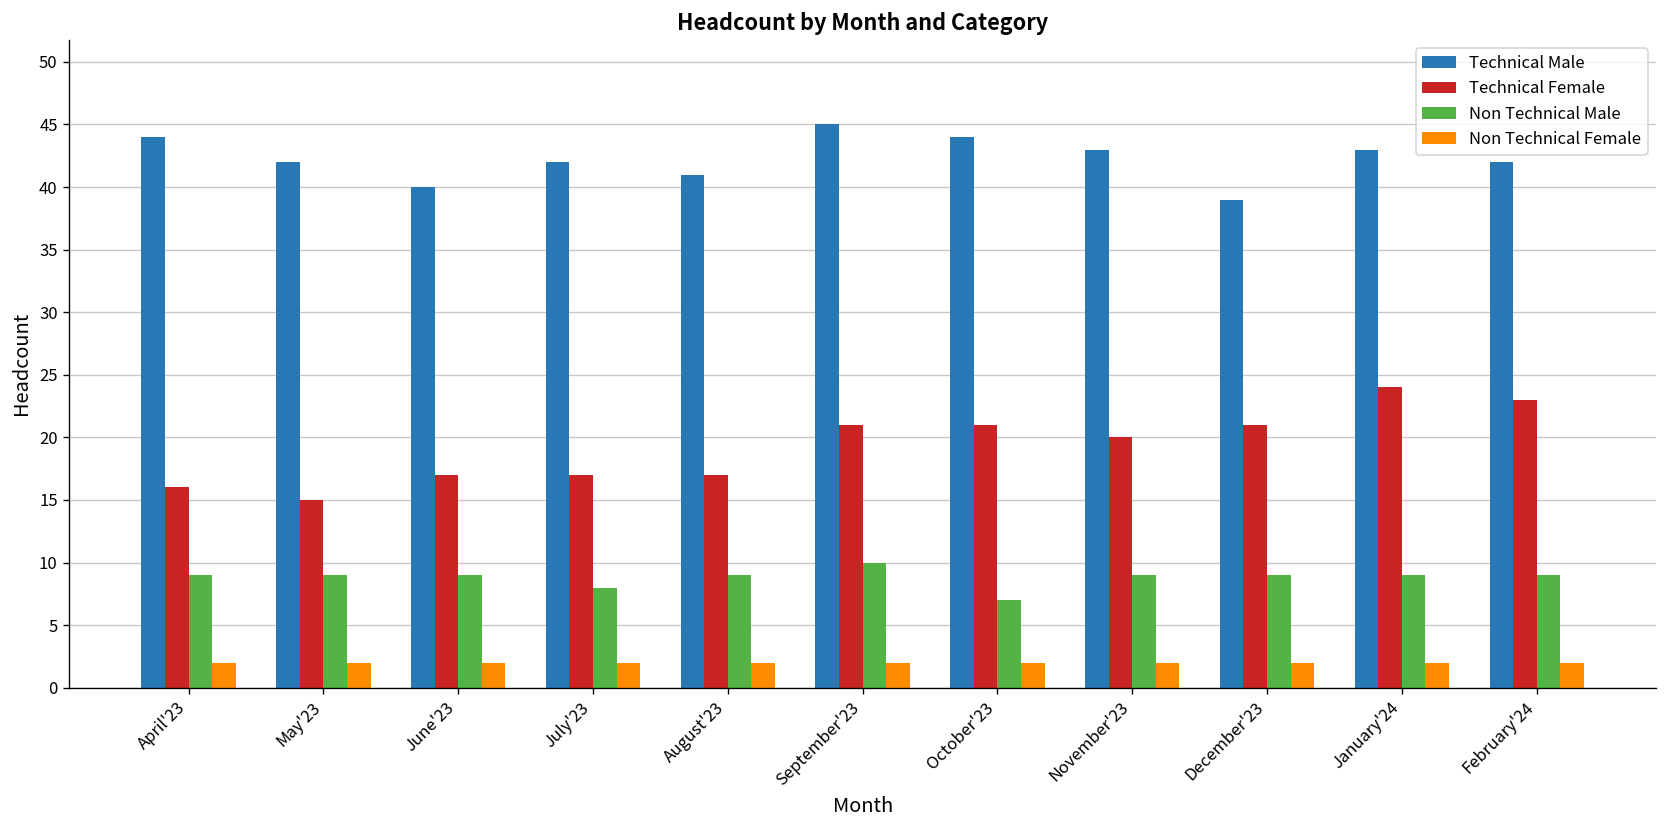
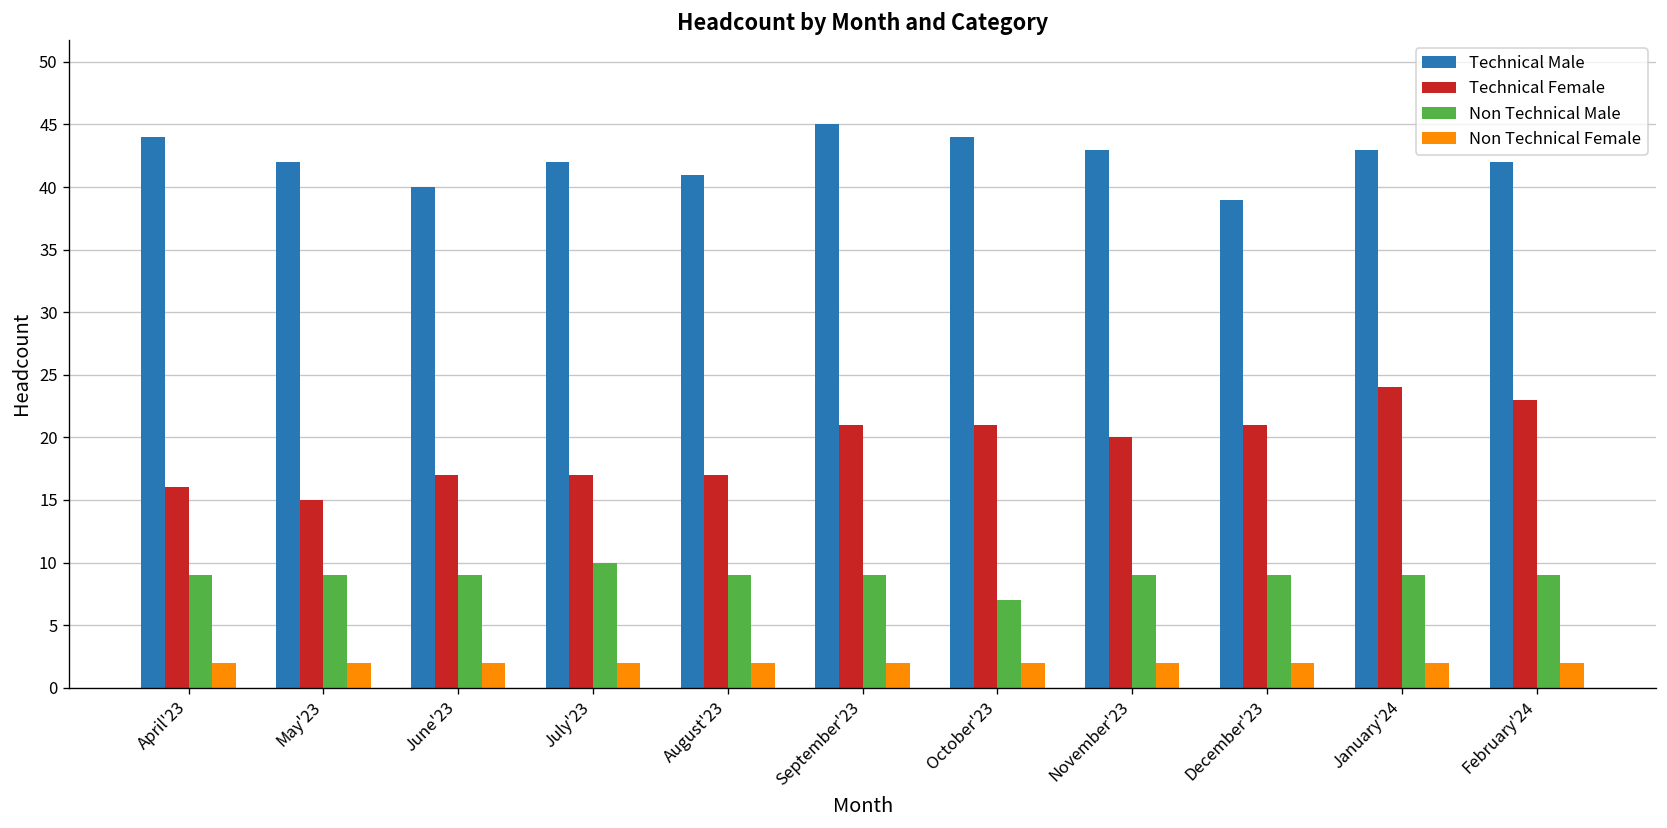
Non Technical Male, July'23: 8 -> 10
Non Technical Male, September'23: 10 -> 9
